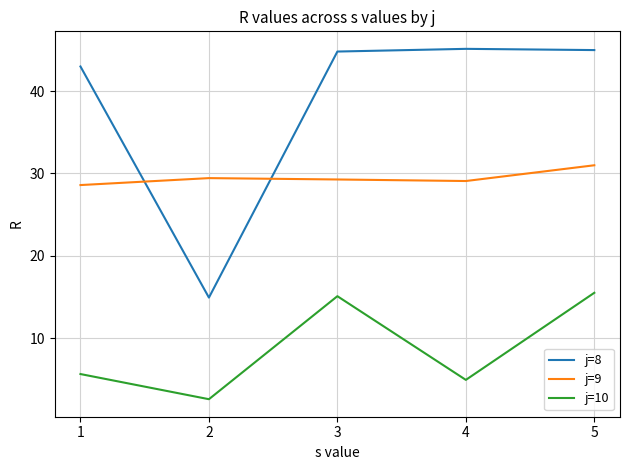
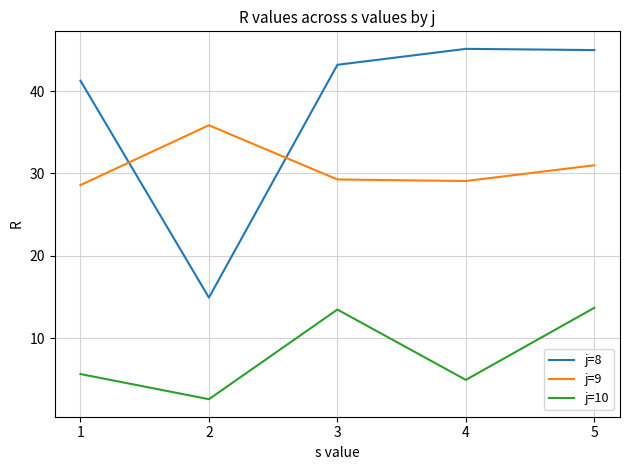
j=8, 1: 43 -> 41
j=9, 2: 29 -> 36
j=8, 3: 45 -> 43
j=10, 3: 15 -> 13
j=10, 5: 16 -> 14
